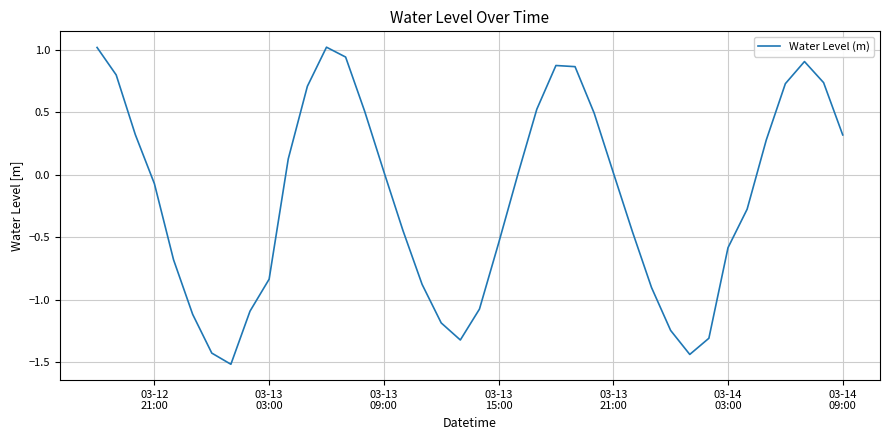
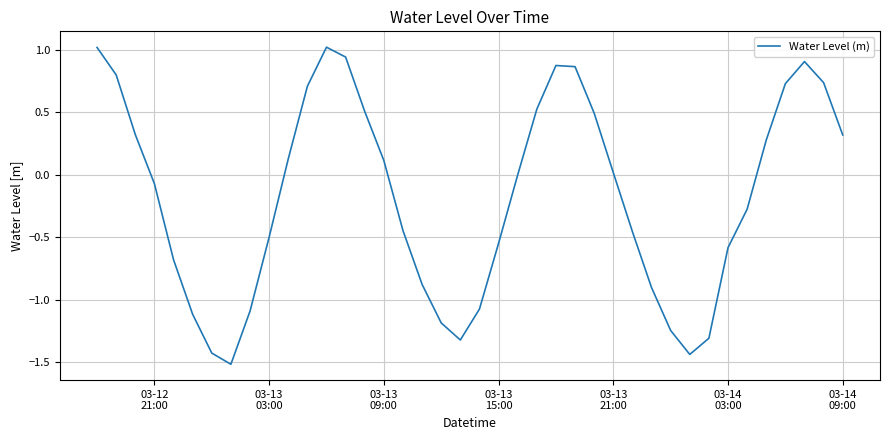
03-13 03:00: -0.84 -> -0.50
03-13 09:00: 0.02 -> 0.11
